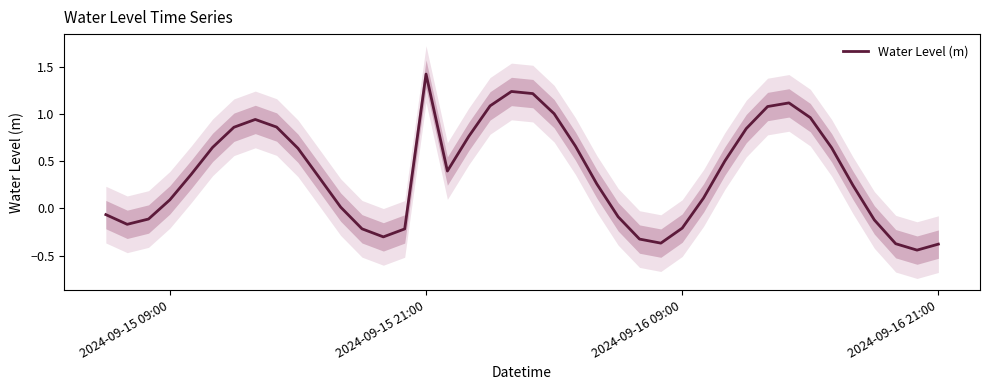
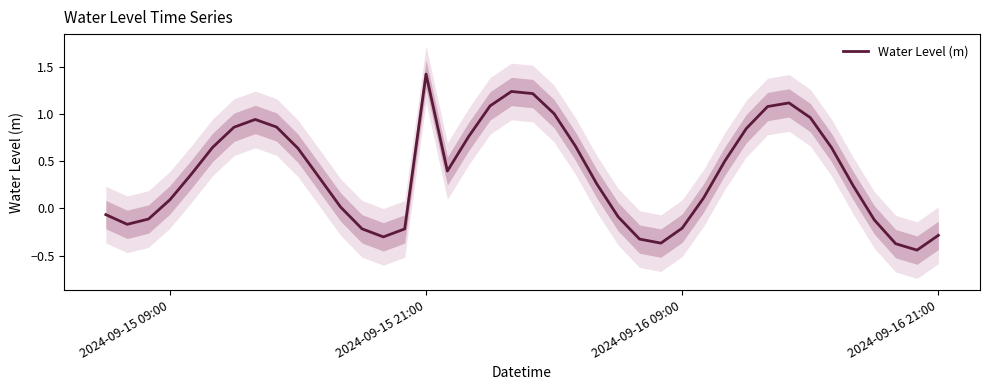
Water Level (m), 2024-09-16 21:00: -0.4 -> -0.3
